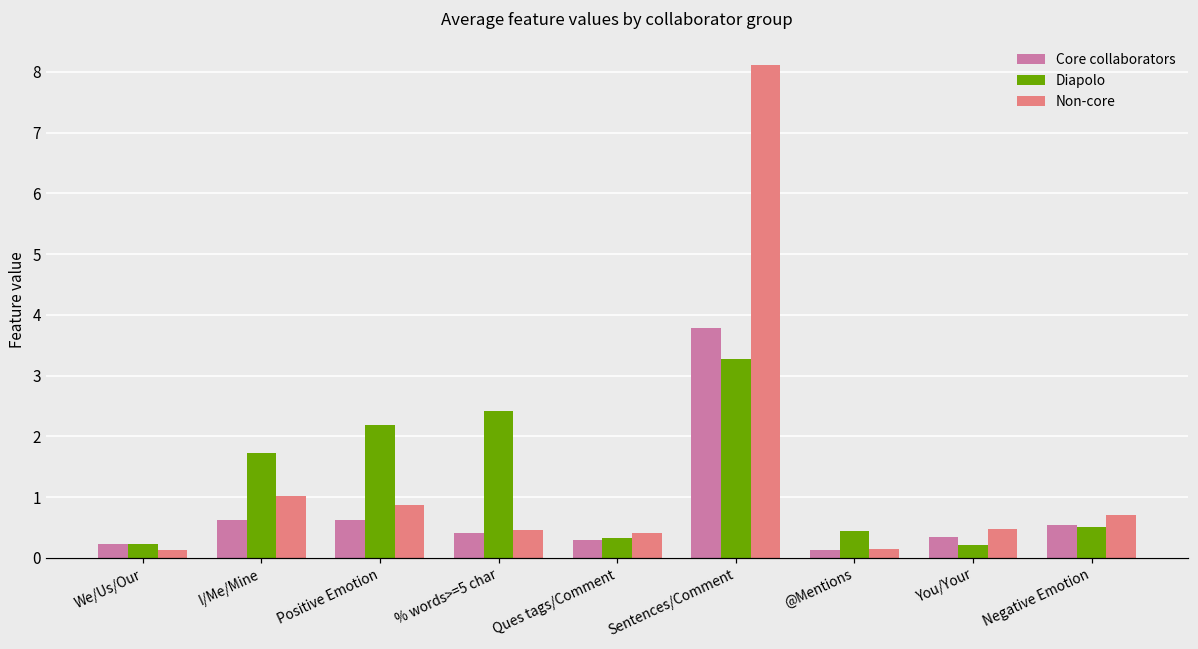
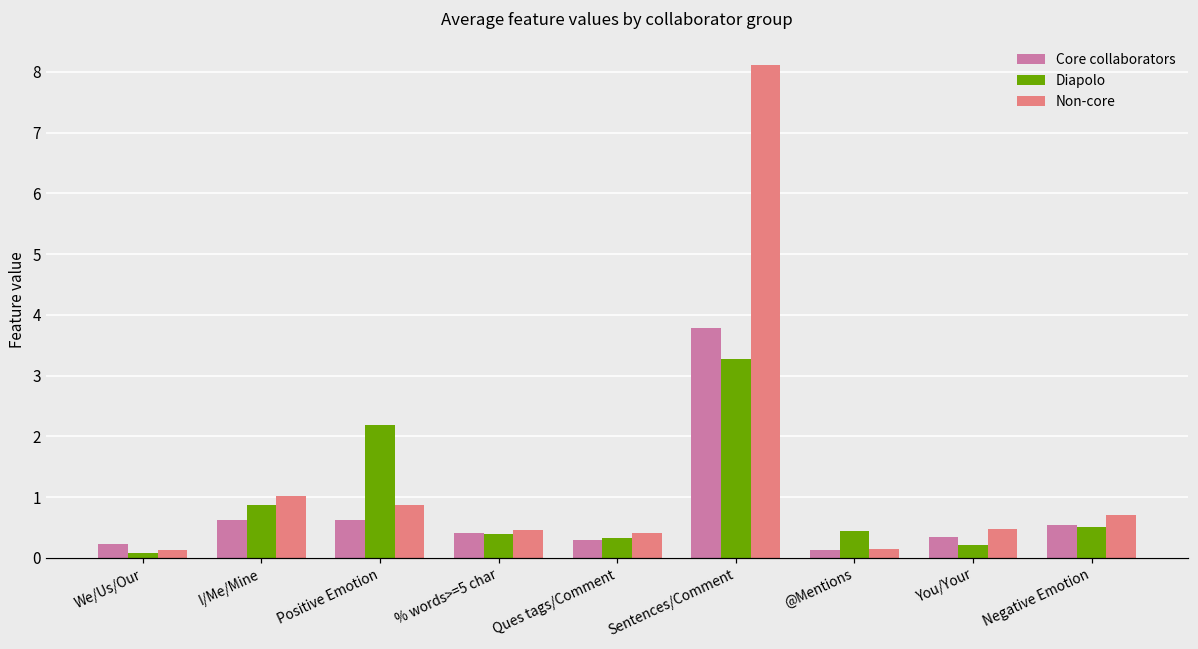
Diapolo, We/Us/Our: 0.2 -> 0.1
Diapolo, I/Me/Mine: 1.7 -> 0.9
Diapolo, % words>=5 char: 2.4 -> 0.4
